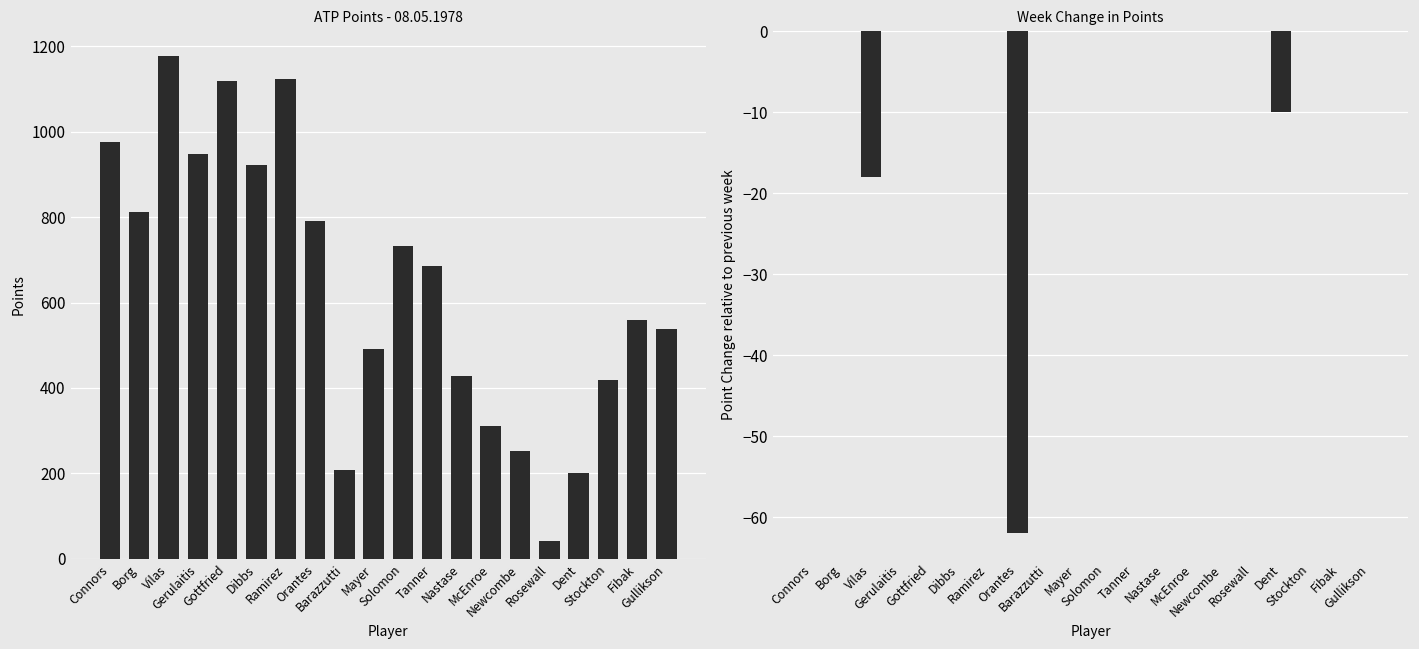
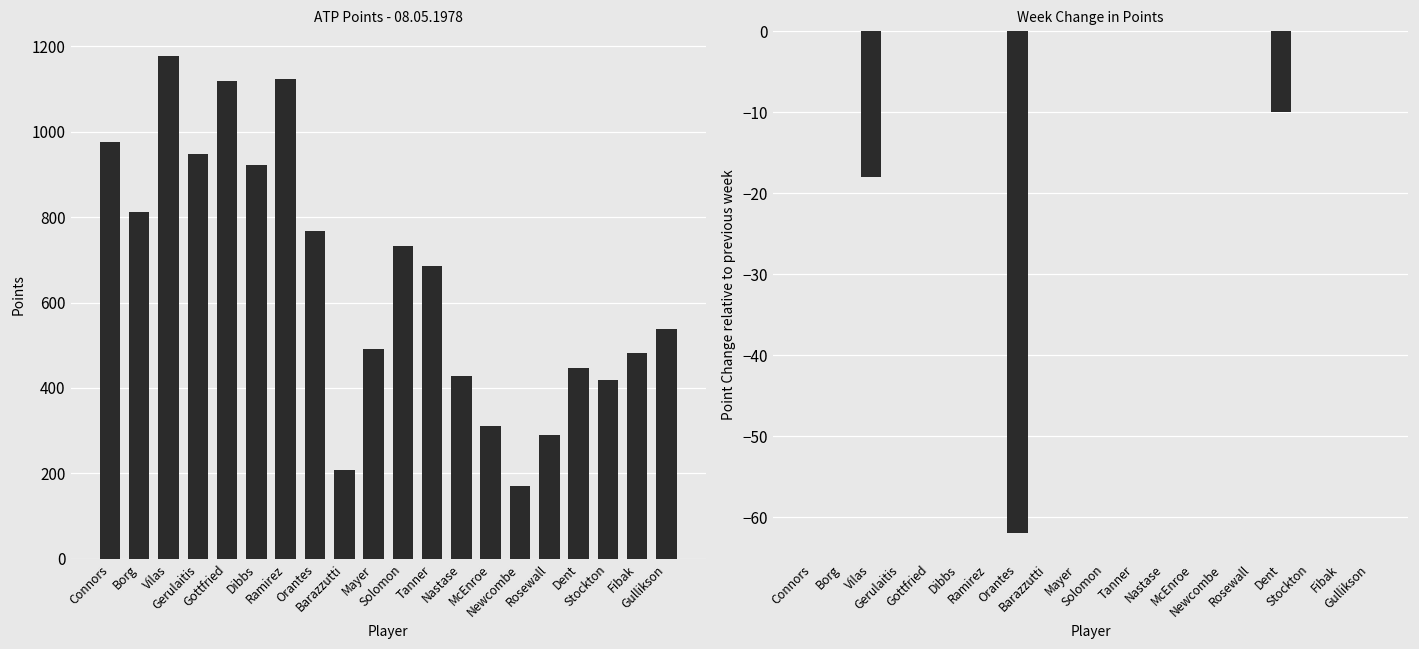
ATP Points - 08.05.1978, Orantes: 790 -> 770
ATP Points - 08.05.1978, Newcombe: 250 -> 170
ATP Points - 08.05.1978, Rosewall: 40 -> 290
ATP Points - 08.05.1978, Dent: 200 -> 450
ATP Points - 08.05.1978, Fibak: 560 -> 480
